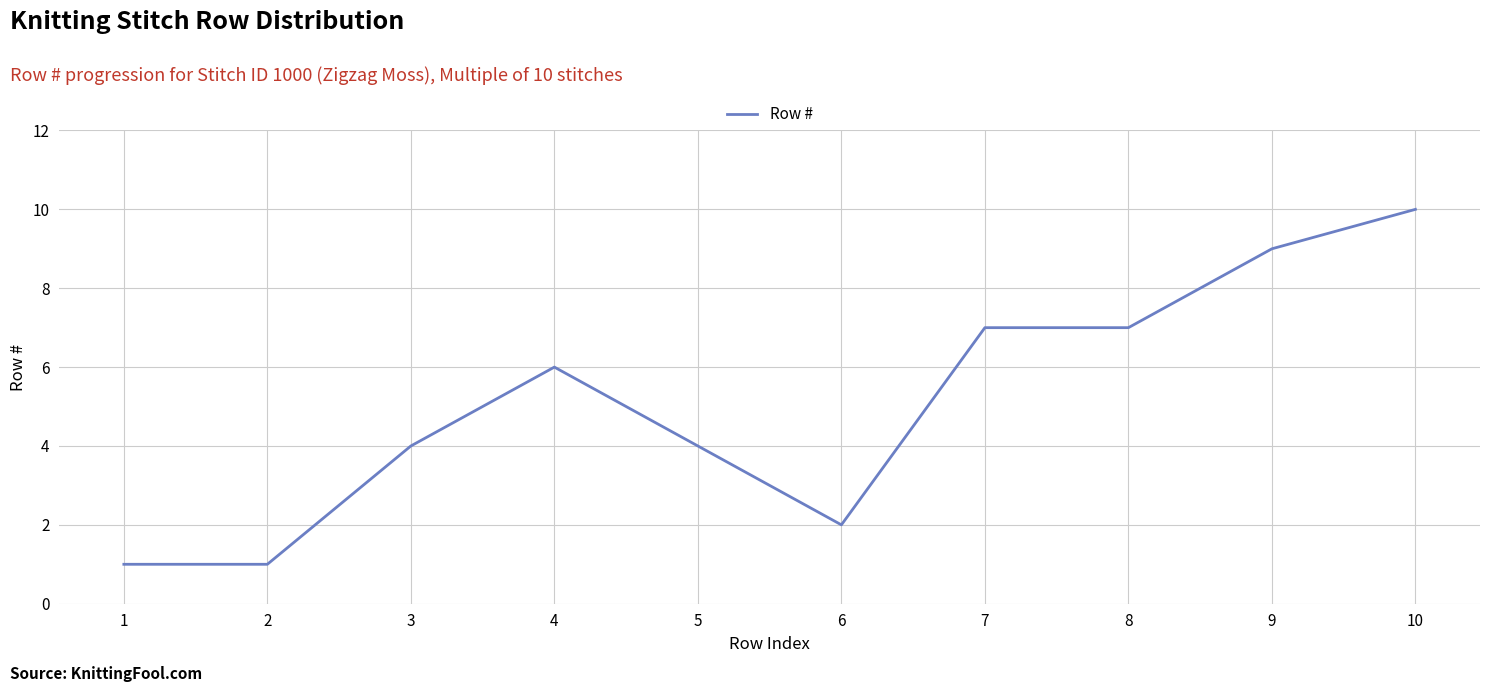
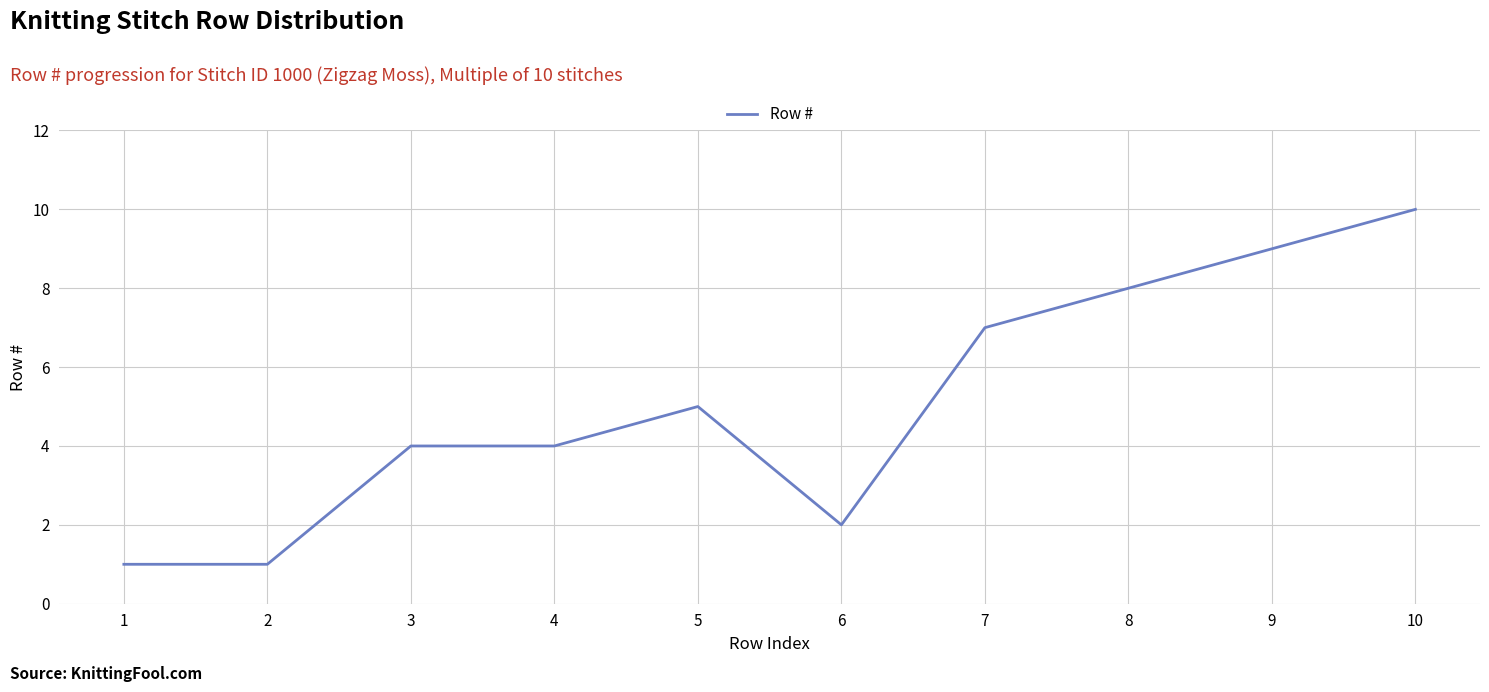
4: 6 -> 4
5: 4 -> 5
8: 7 -> 8
